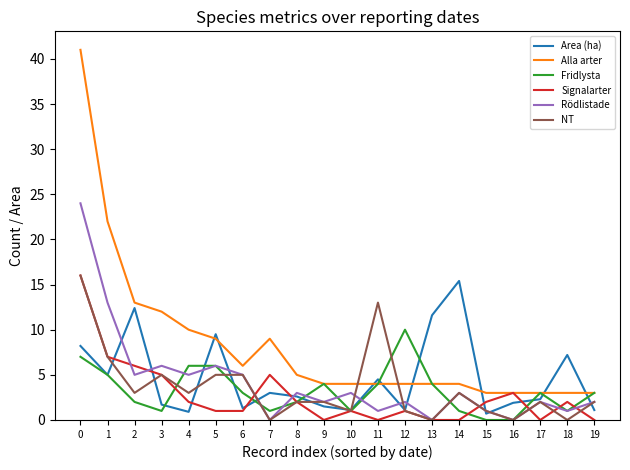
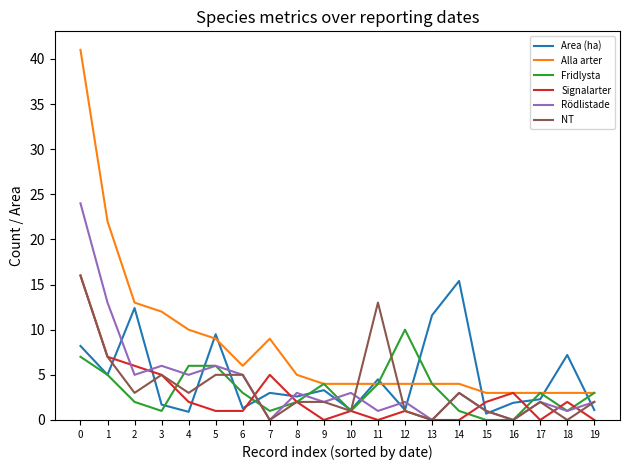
Area (ha), 9: 2 -> 3
